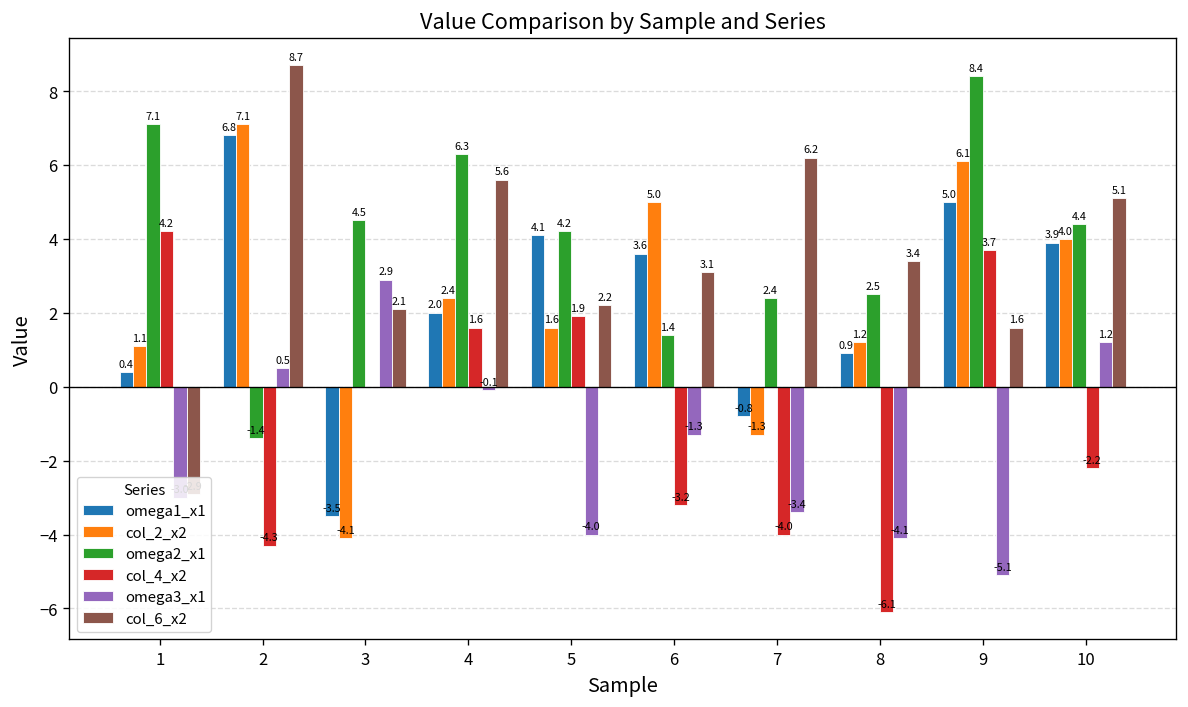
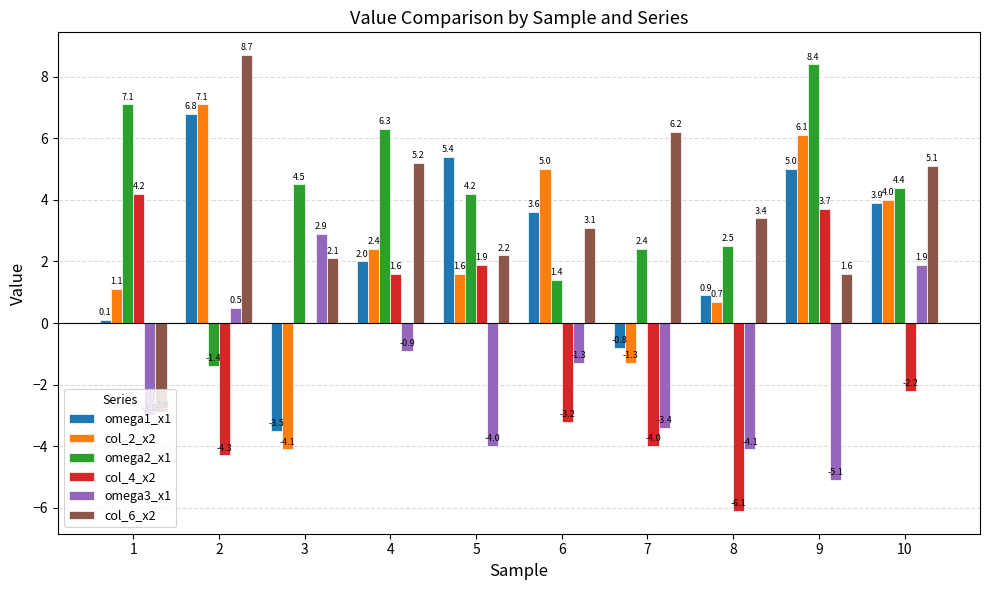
omega1_x1, 1: 0.4 -> 0.1
omega3_x1, 4: -0.1 -> -0.9
col_6_x2, 4: 5.6 -> 5.2
omega1_x1, 5: 4.1 -> 5.4
col_2_x2, 8: 1.2 -> 0.7
omega3_x1, 10: 1.2 -> 1.9
